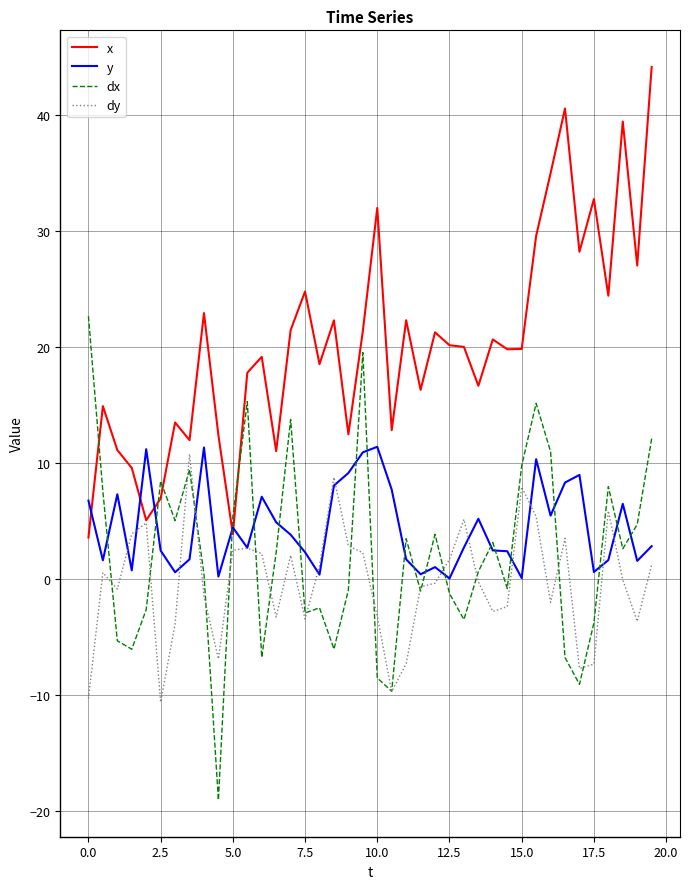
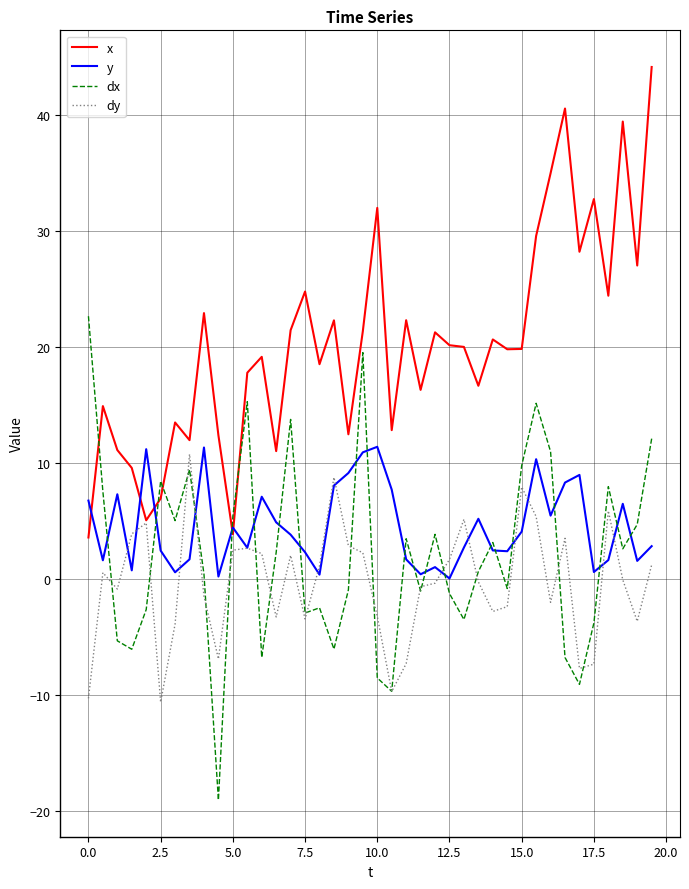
y, 15.0: 0.1 -> 4.1
